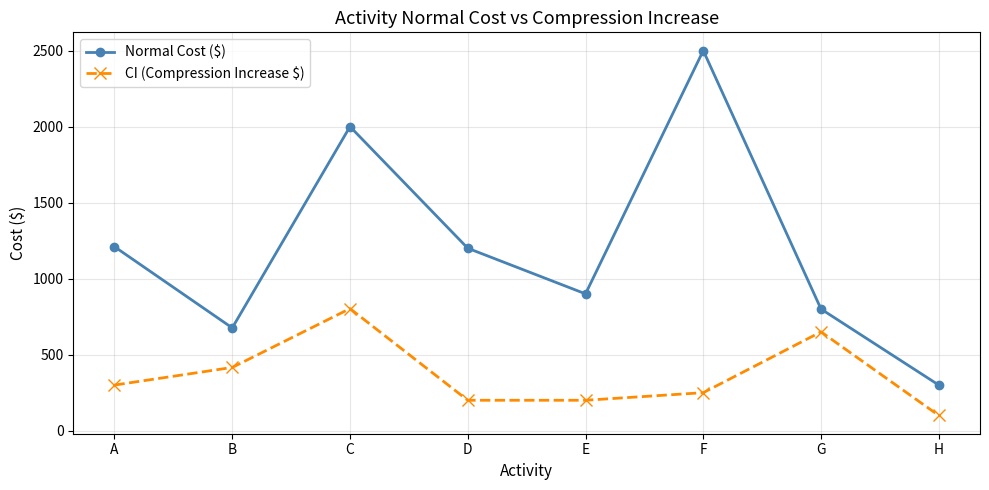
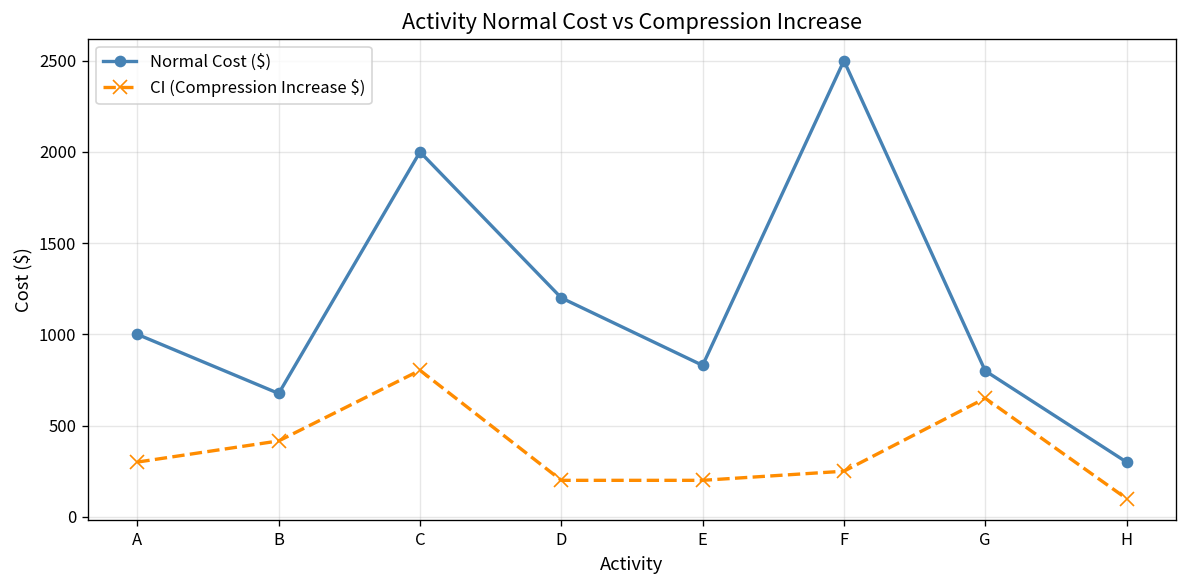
Normal Cost ($), A: 1210 -> 1000
Normal Cost ($), E: 900 -> 830
